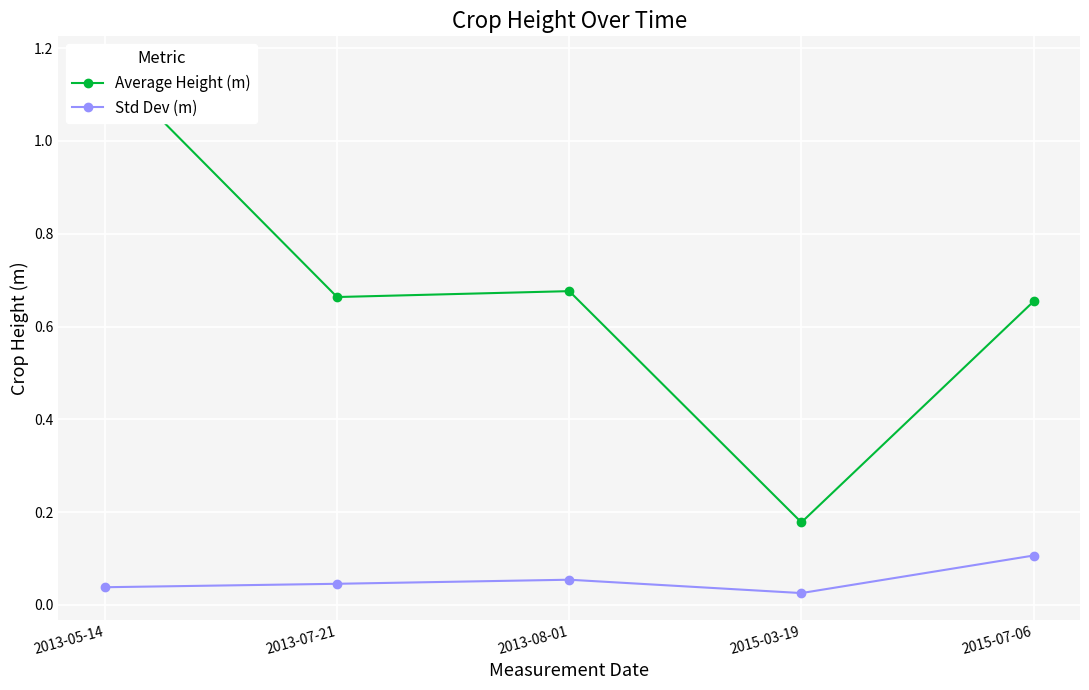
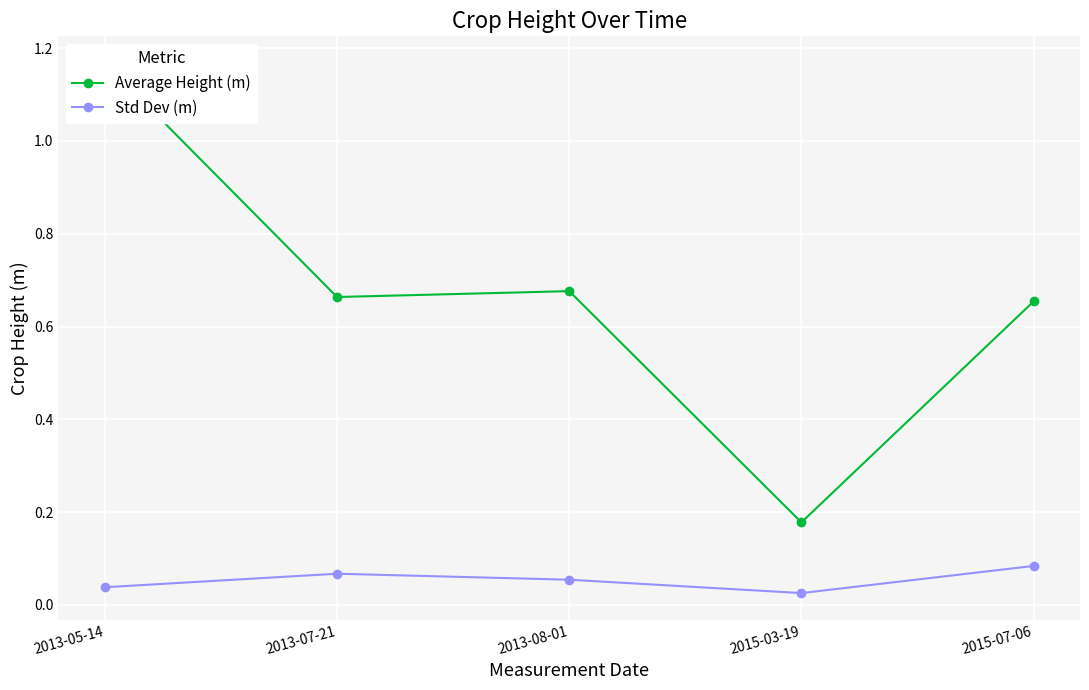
Std Dev (m), 2013-07-21: 0.05 -> 0.07
Std Dev (m), 2015-07-06: 0.11 -> 0.08
